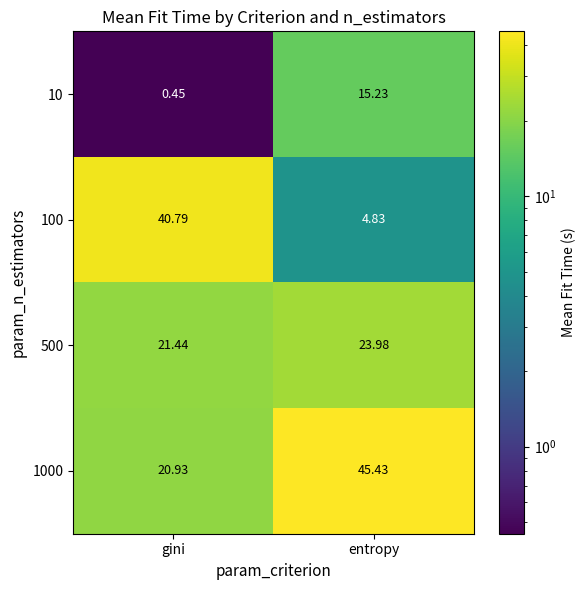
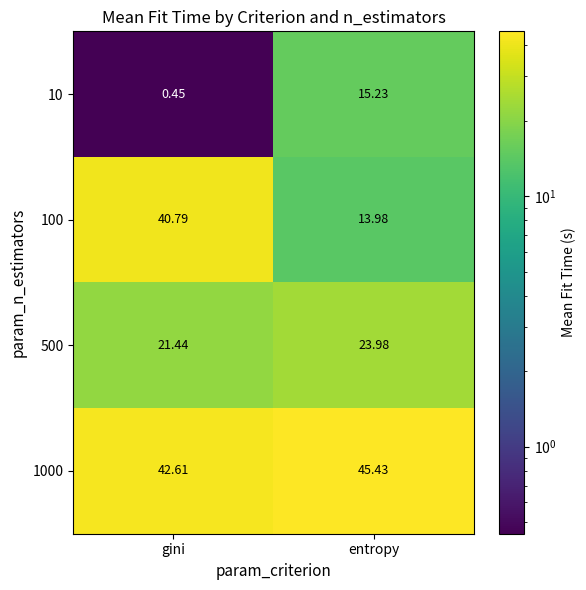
100, entropy: 4.83 -> 13.98
1000, gini: 20.93 -> 42.61
